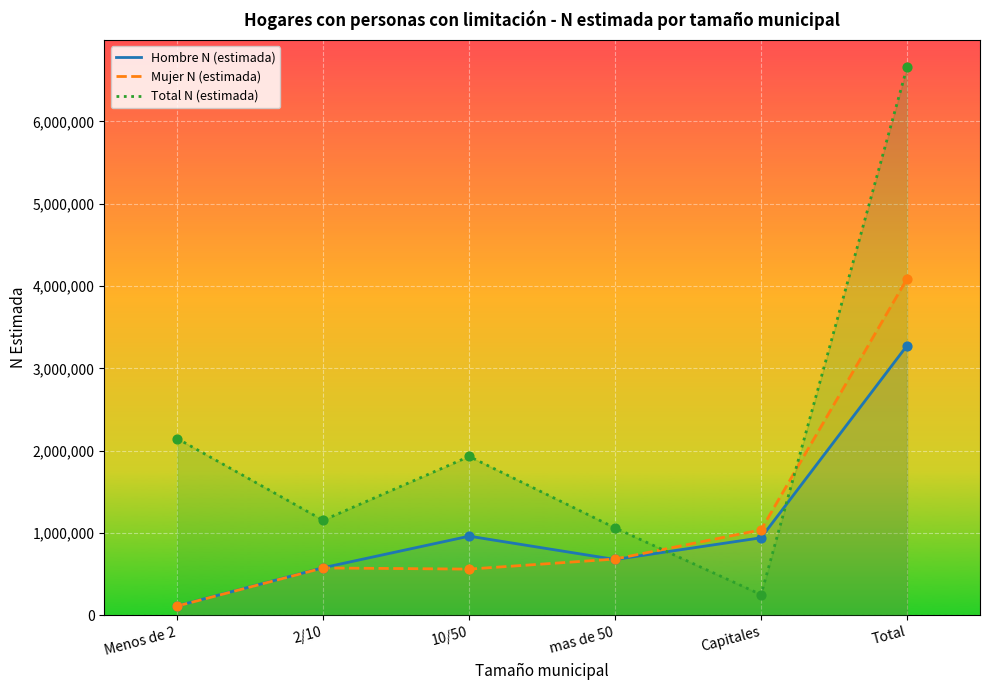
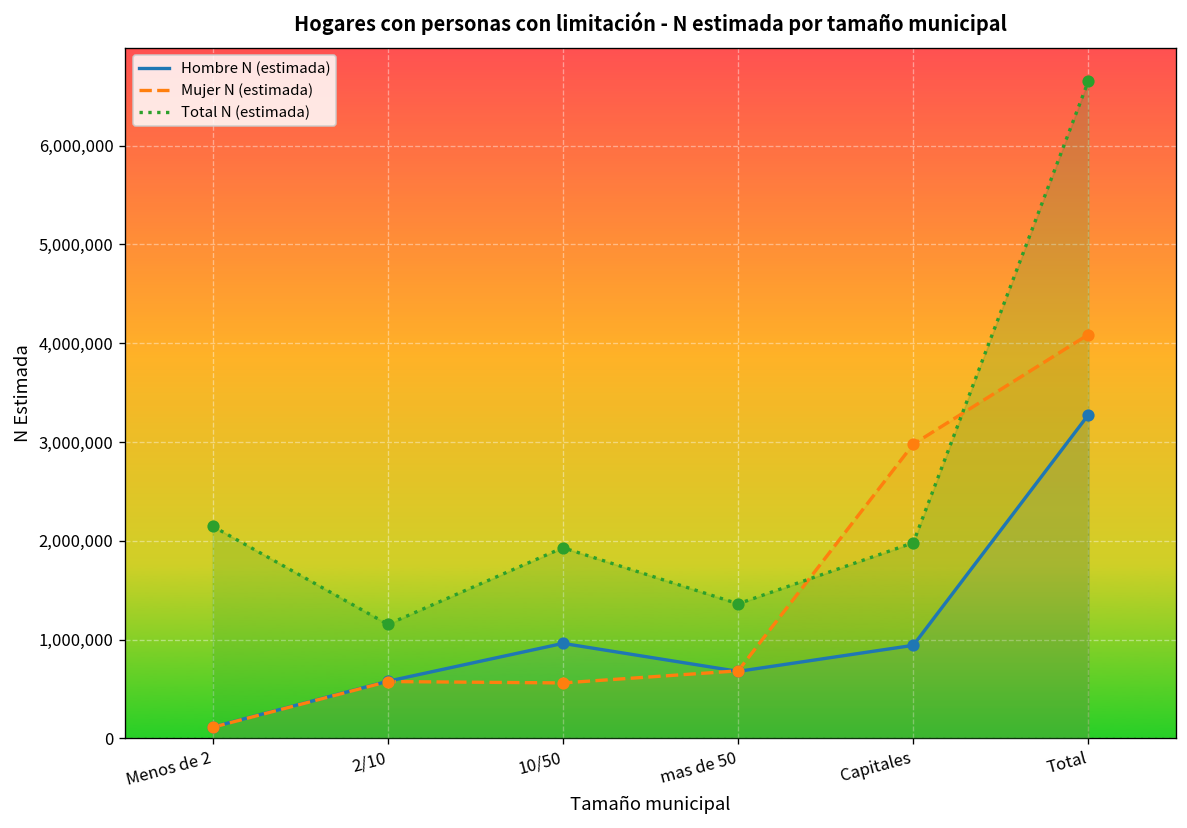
Total N (estimada), mas de 50: 1,100,000 -> 1,400,000
Mujer N (estimada), Capitales: 1,000,000 -> 3,000,000
Total N (estimada), Capitales: 300,000 -> 2,000,000
